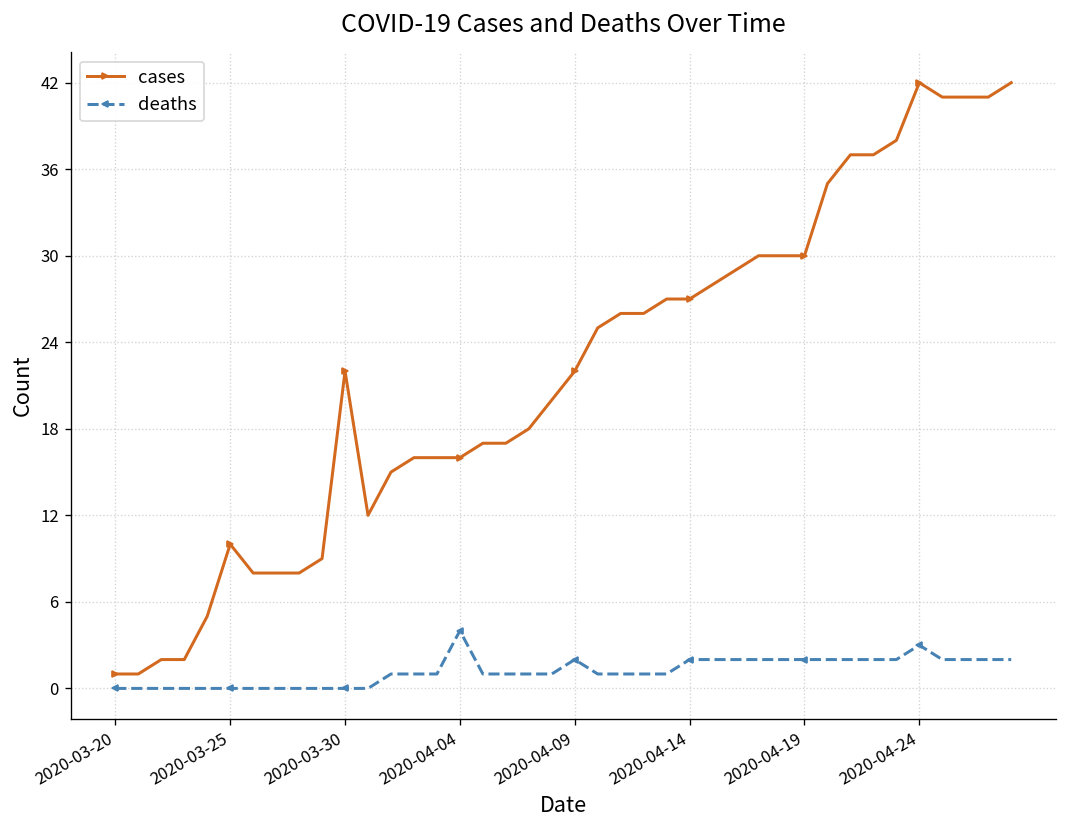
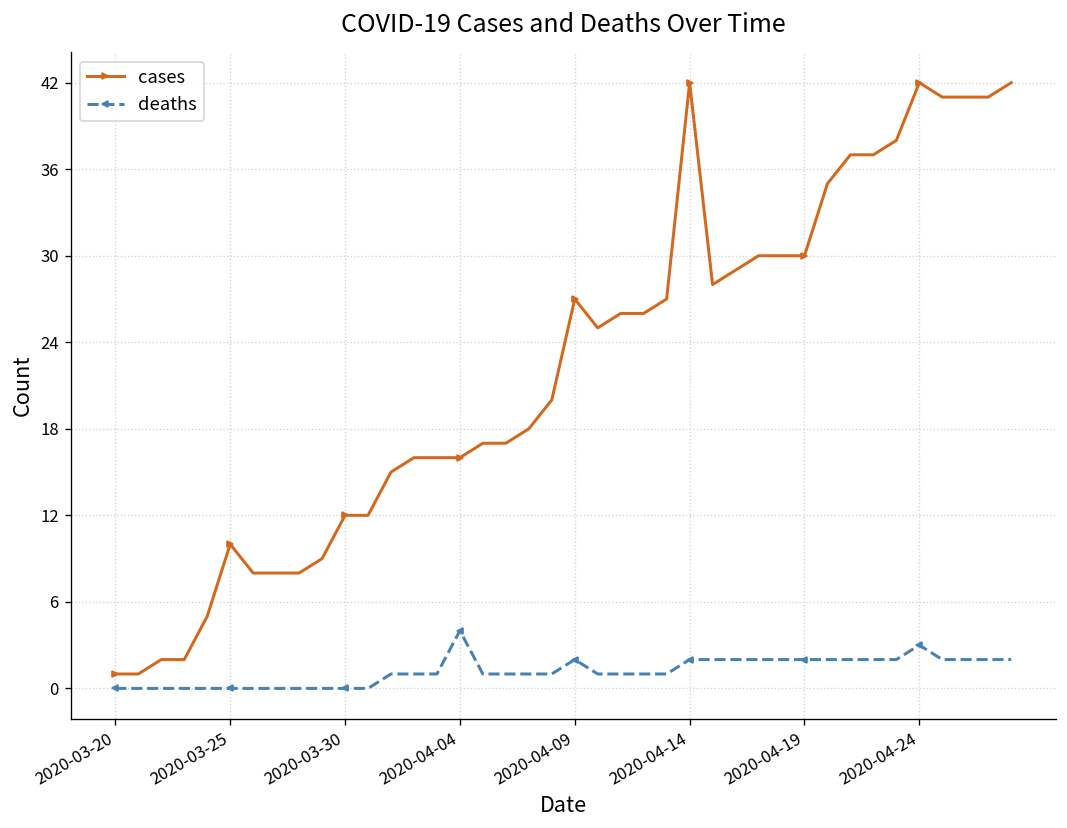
cases, 2020-03-30: 22 -> 12
cases, 2020-04-09: 22 -> 27
cases, 2020-04-14: 27 -> 42
